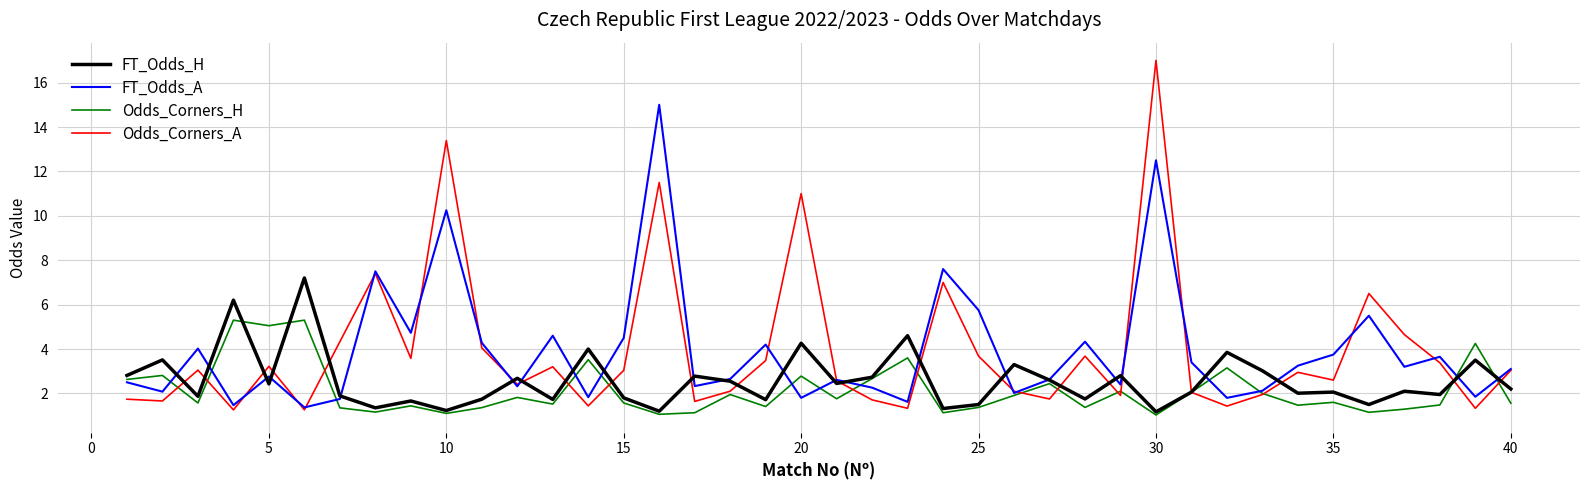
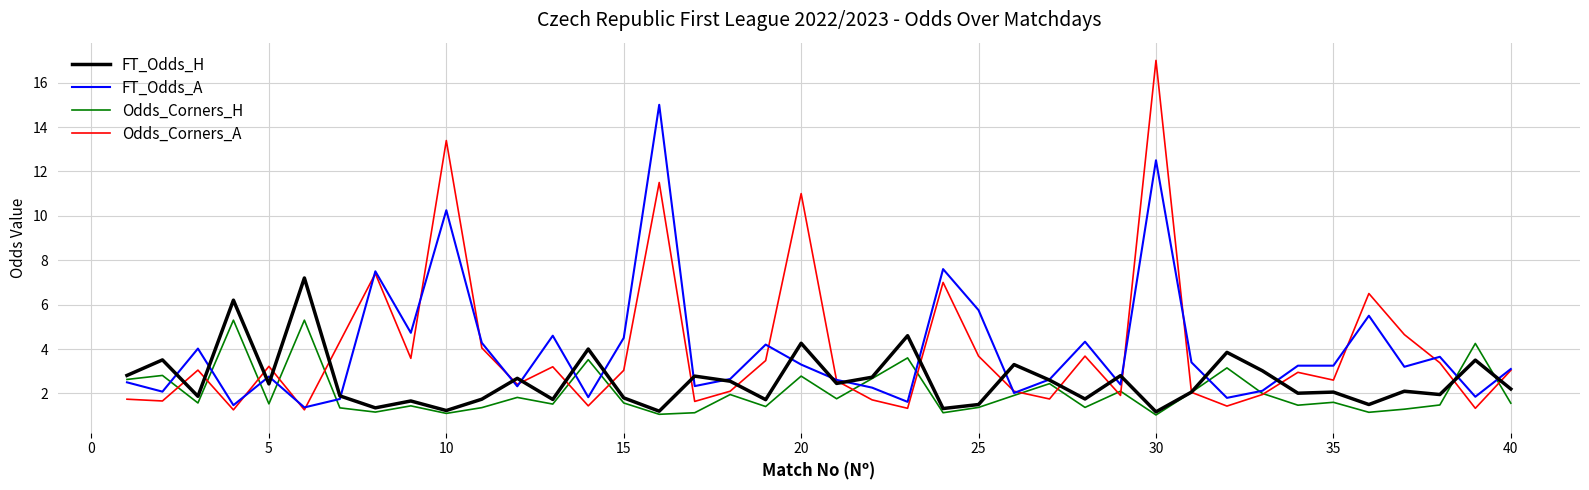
Odds_Corners_H, 5: 5.1 -> 1.5
FT_Odds_A, 20: 1.8 -> 3.3
FT_Odds_A, 35: 3.8 -> 3.3
